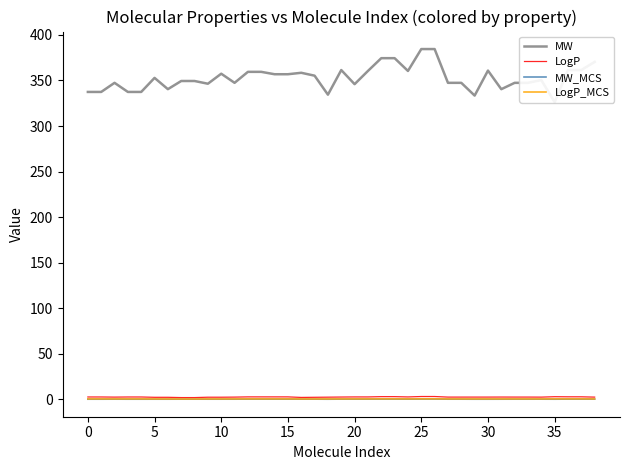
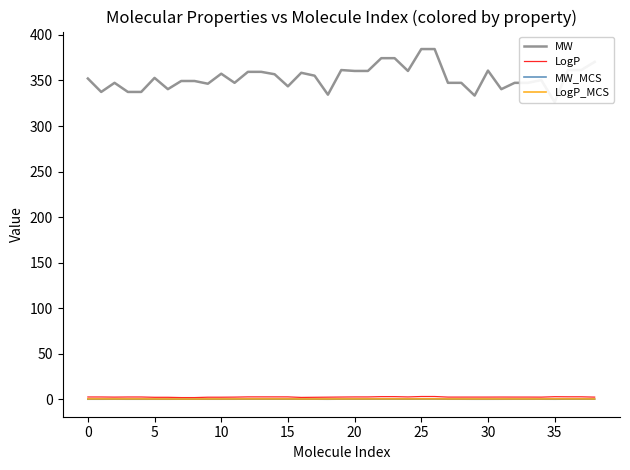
MW, 0: 340 -> 350
MW, 15: 360 -> 340
MW, 20: 350 -> 360
